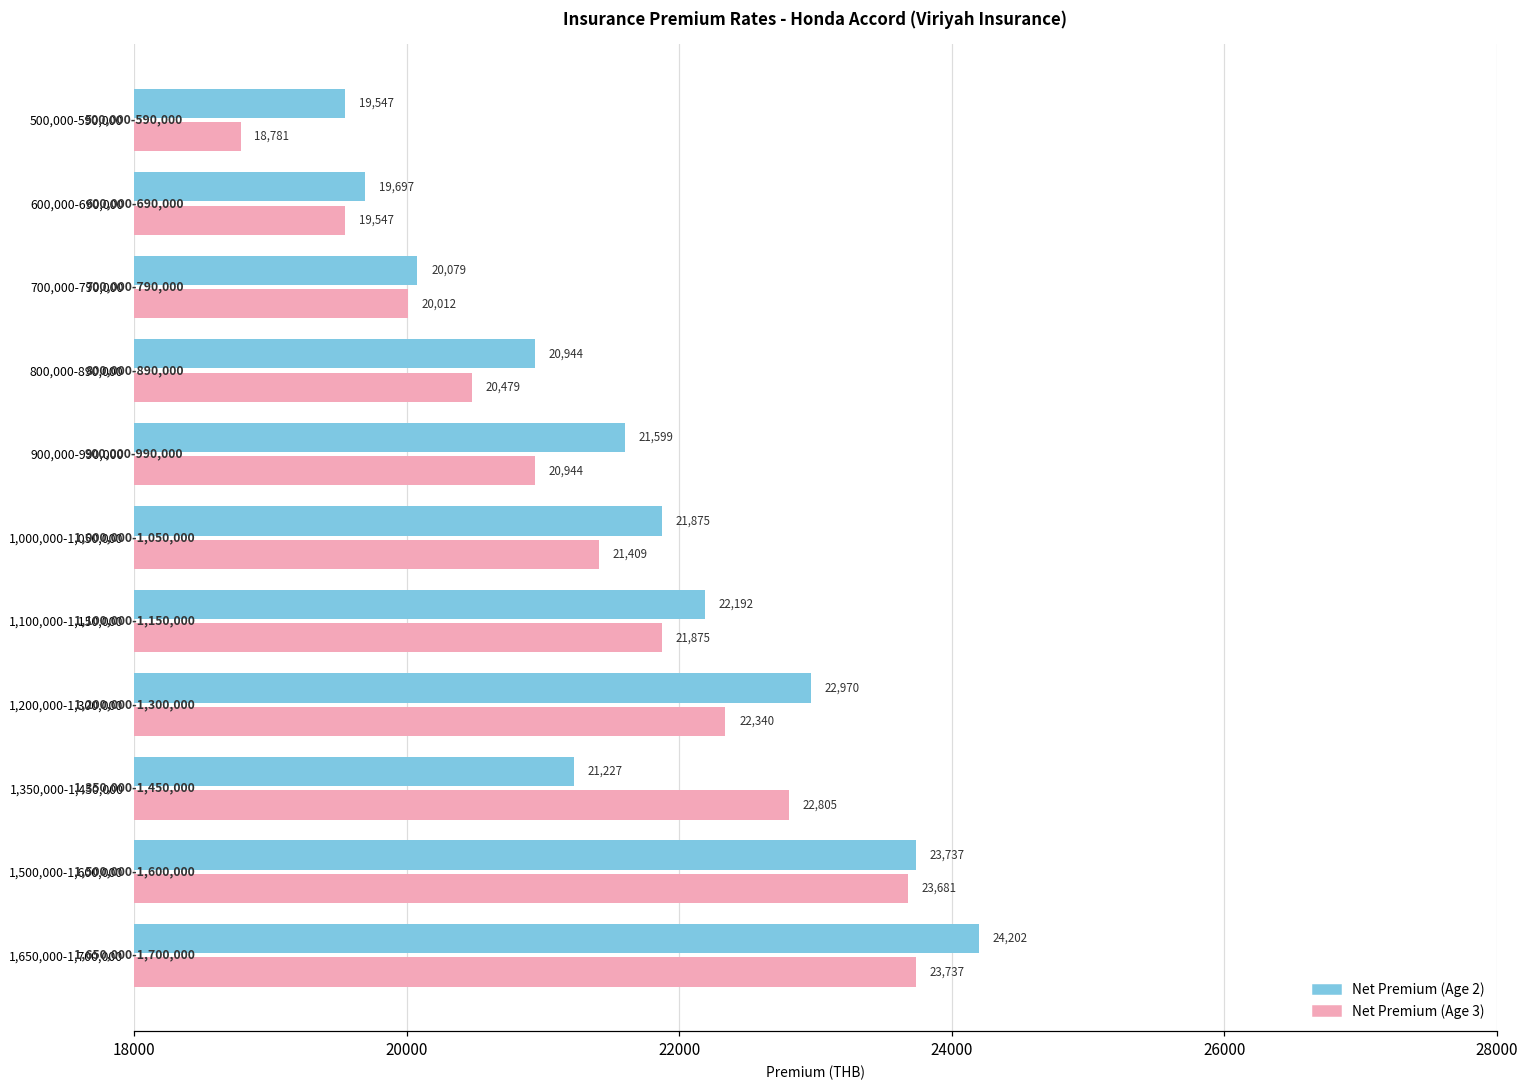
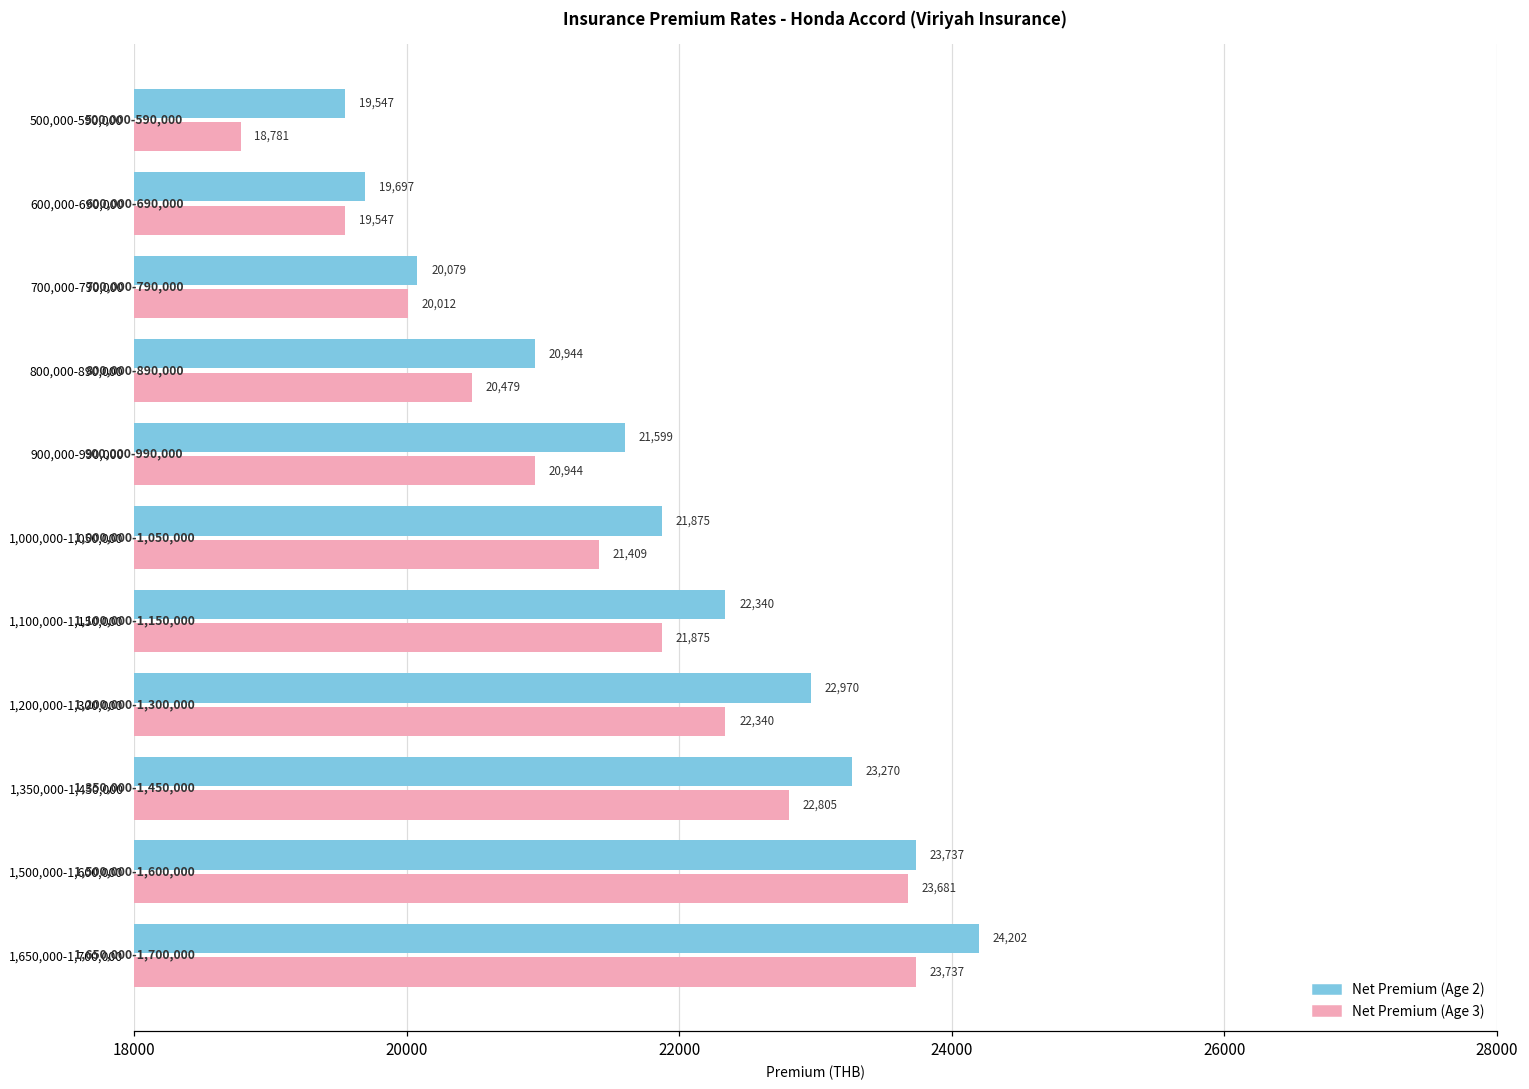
Net Premium (Age 2), 1,100,000-1,150,000: 22,192 -> 22,340
Net Premium (Age 2), 1,350,000-1,450,000: 21,227 -> 23,270
